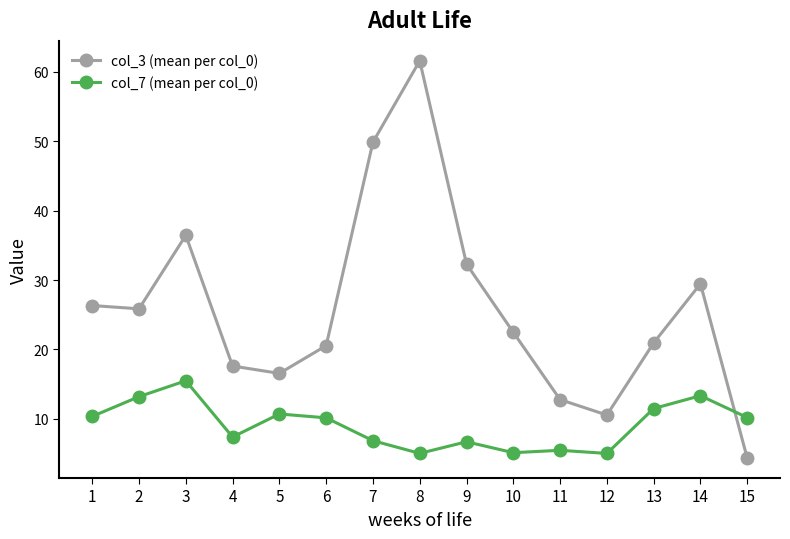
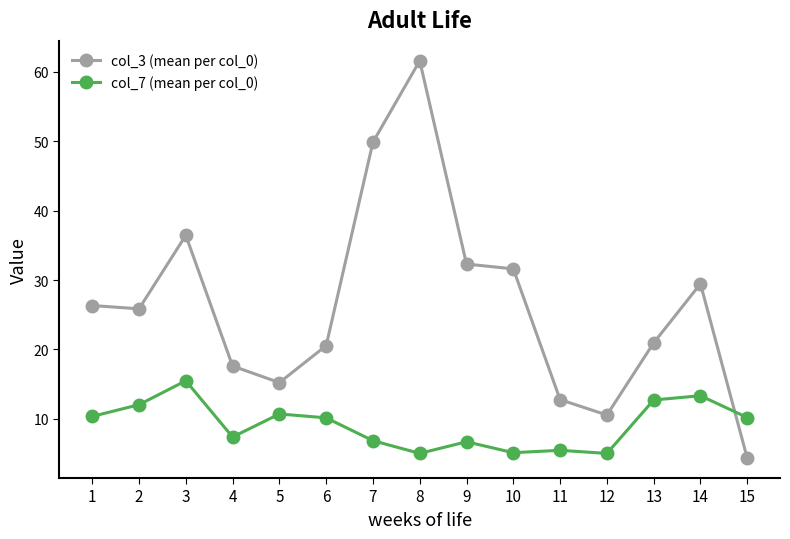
col_7 (mean per col_0), 2: 13 -> 12
col_3 (mean per col_0), 5: 17 -> 15
col_3 (mean per col_0), 10: 22 -> 32
col_7 (mean per col_0), 13: 11 -> 13
